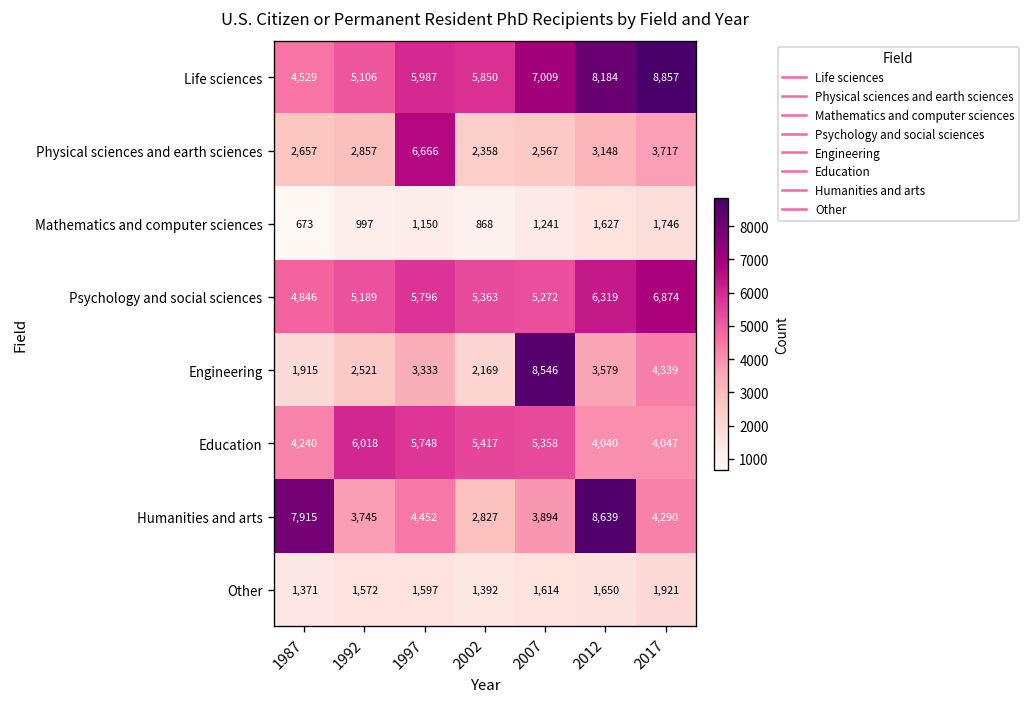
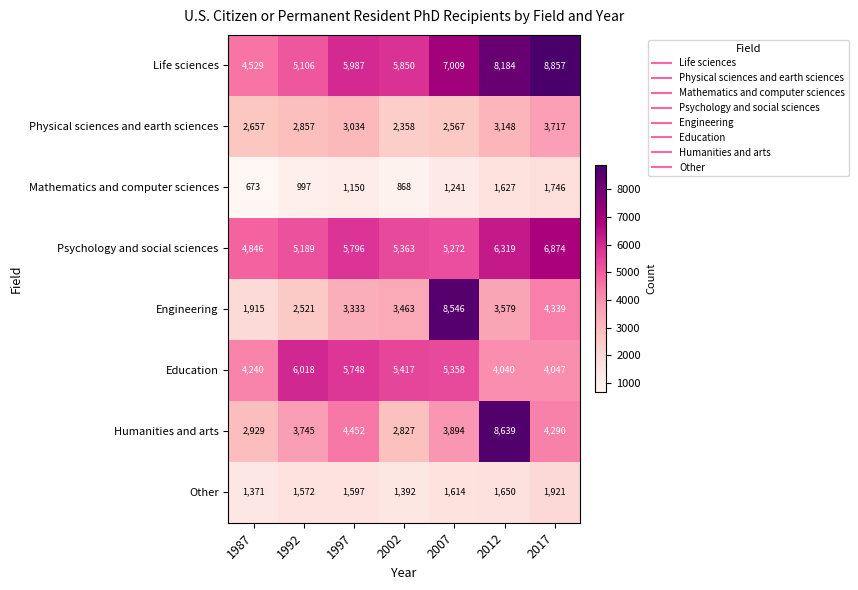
Physical sciences and earth sciences, 1997: 6,666 -> 3,034
Engineering, 2002: 2,169 -> 3,463
Humanities and arts, 1987: 7,915 -> 2,929
